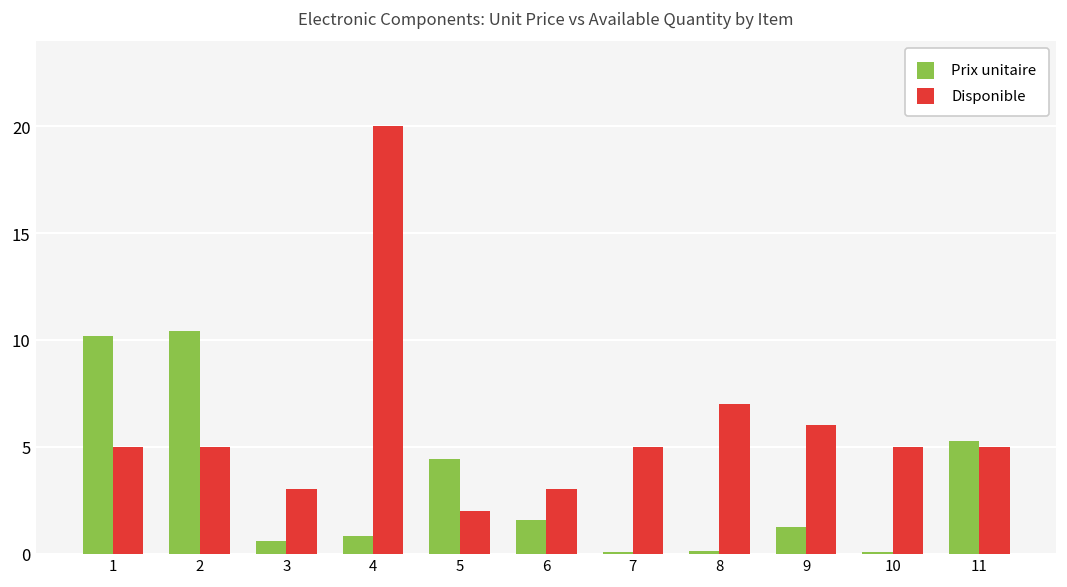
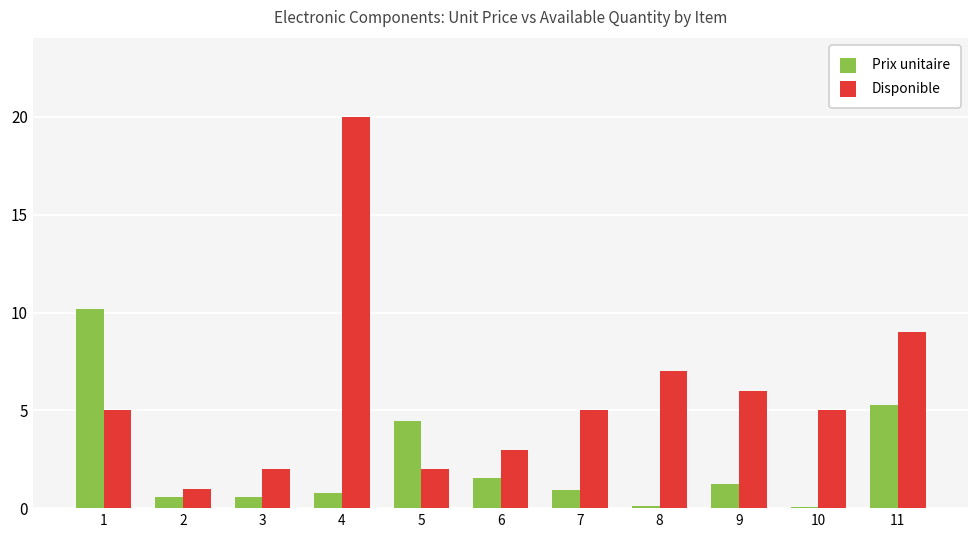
Prix unitaire, 2: 10.4 -> 0.6
Disponible, 2: 5 -> 1
Disponible, 3: 3 -> 2
Prix unitaire, 7: 0.1 -> 1.0
Disponible, 11: 5 -> 9
